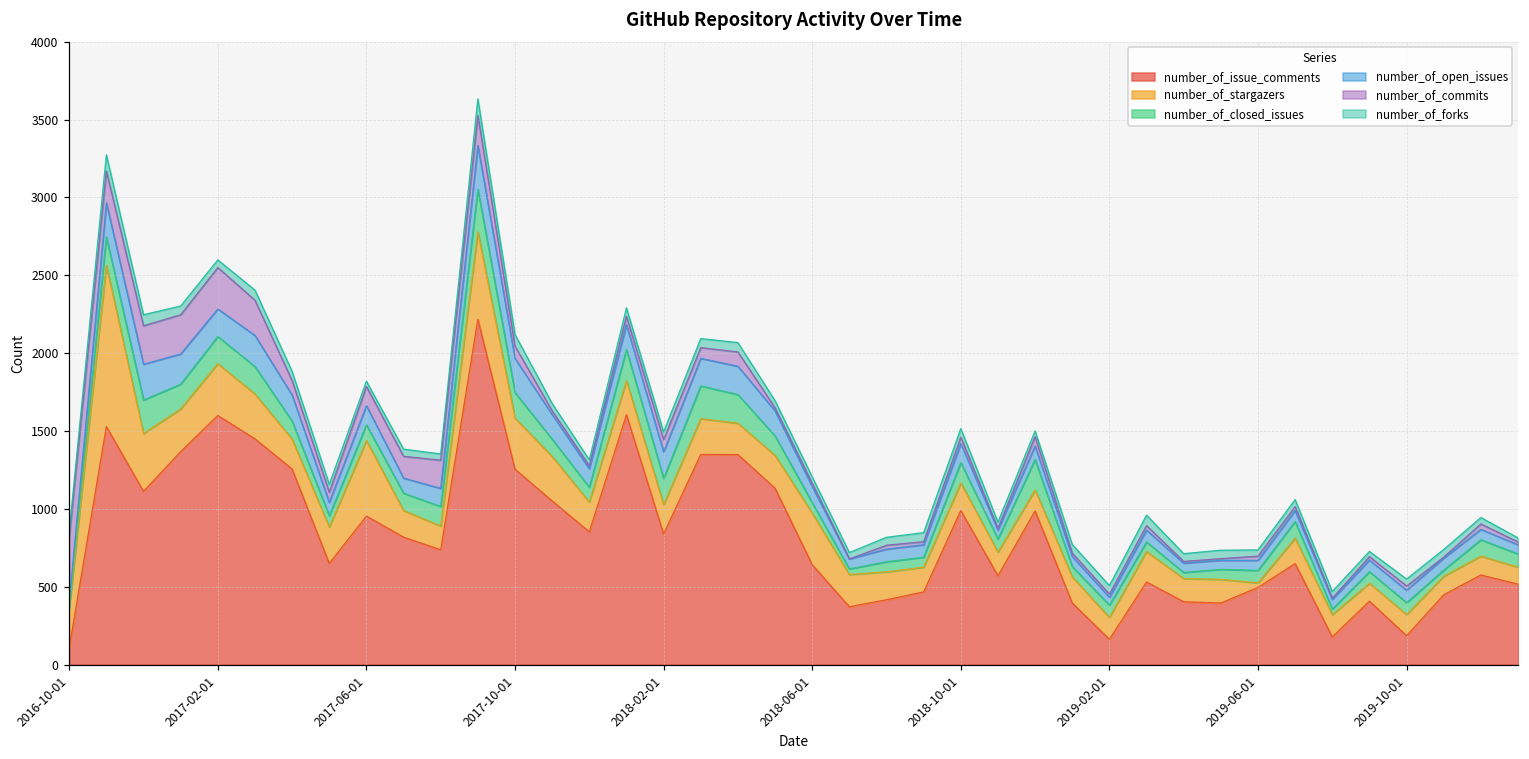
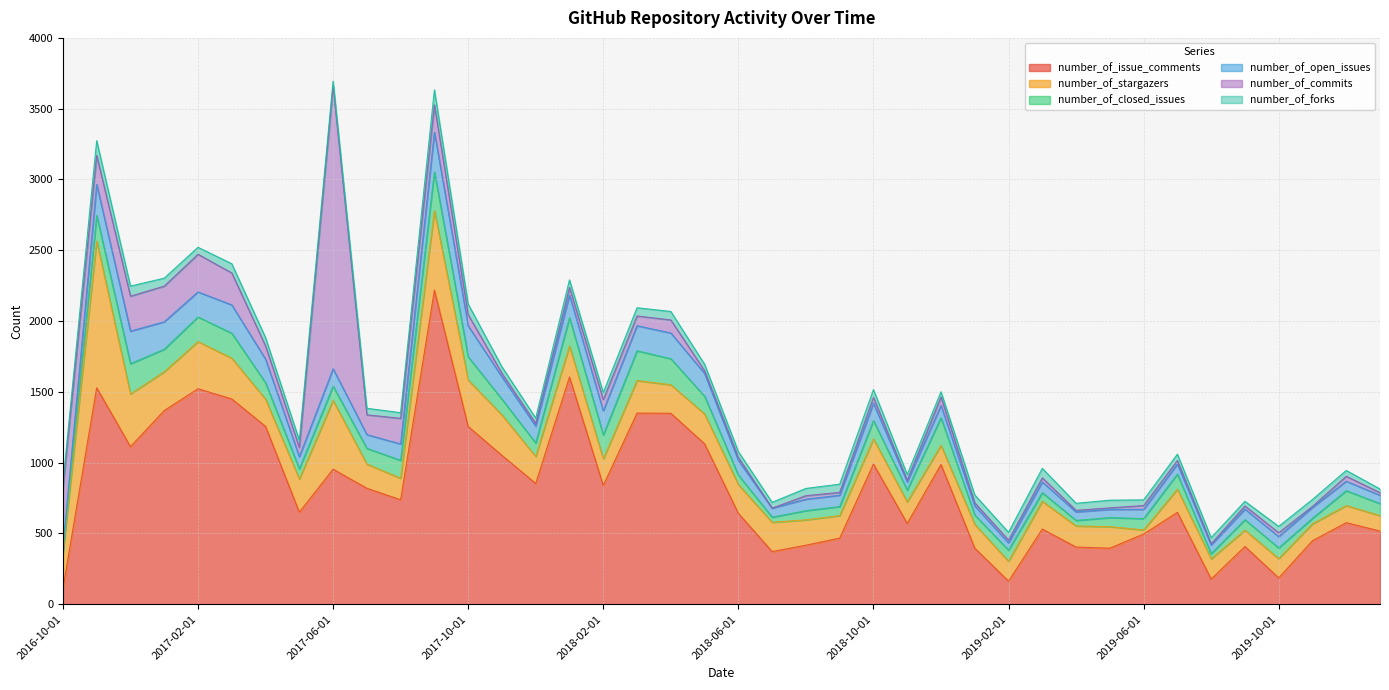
number_of_issue_comments, 2017-02-01: 1600 -> 1520
number_of_commits, 2017-06-01: 120 -> 2000
number_of_stargazers, 2018-06-01: 330 -> 200
